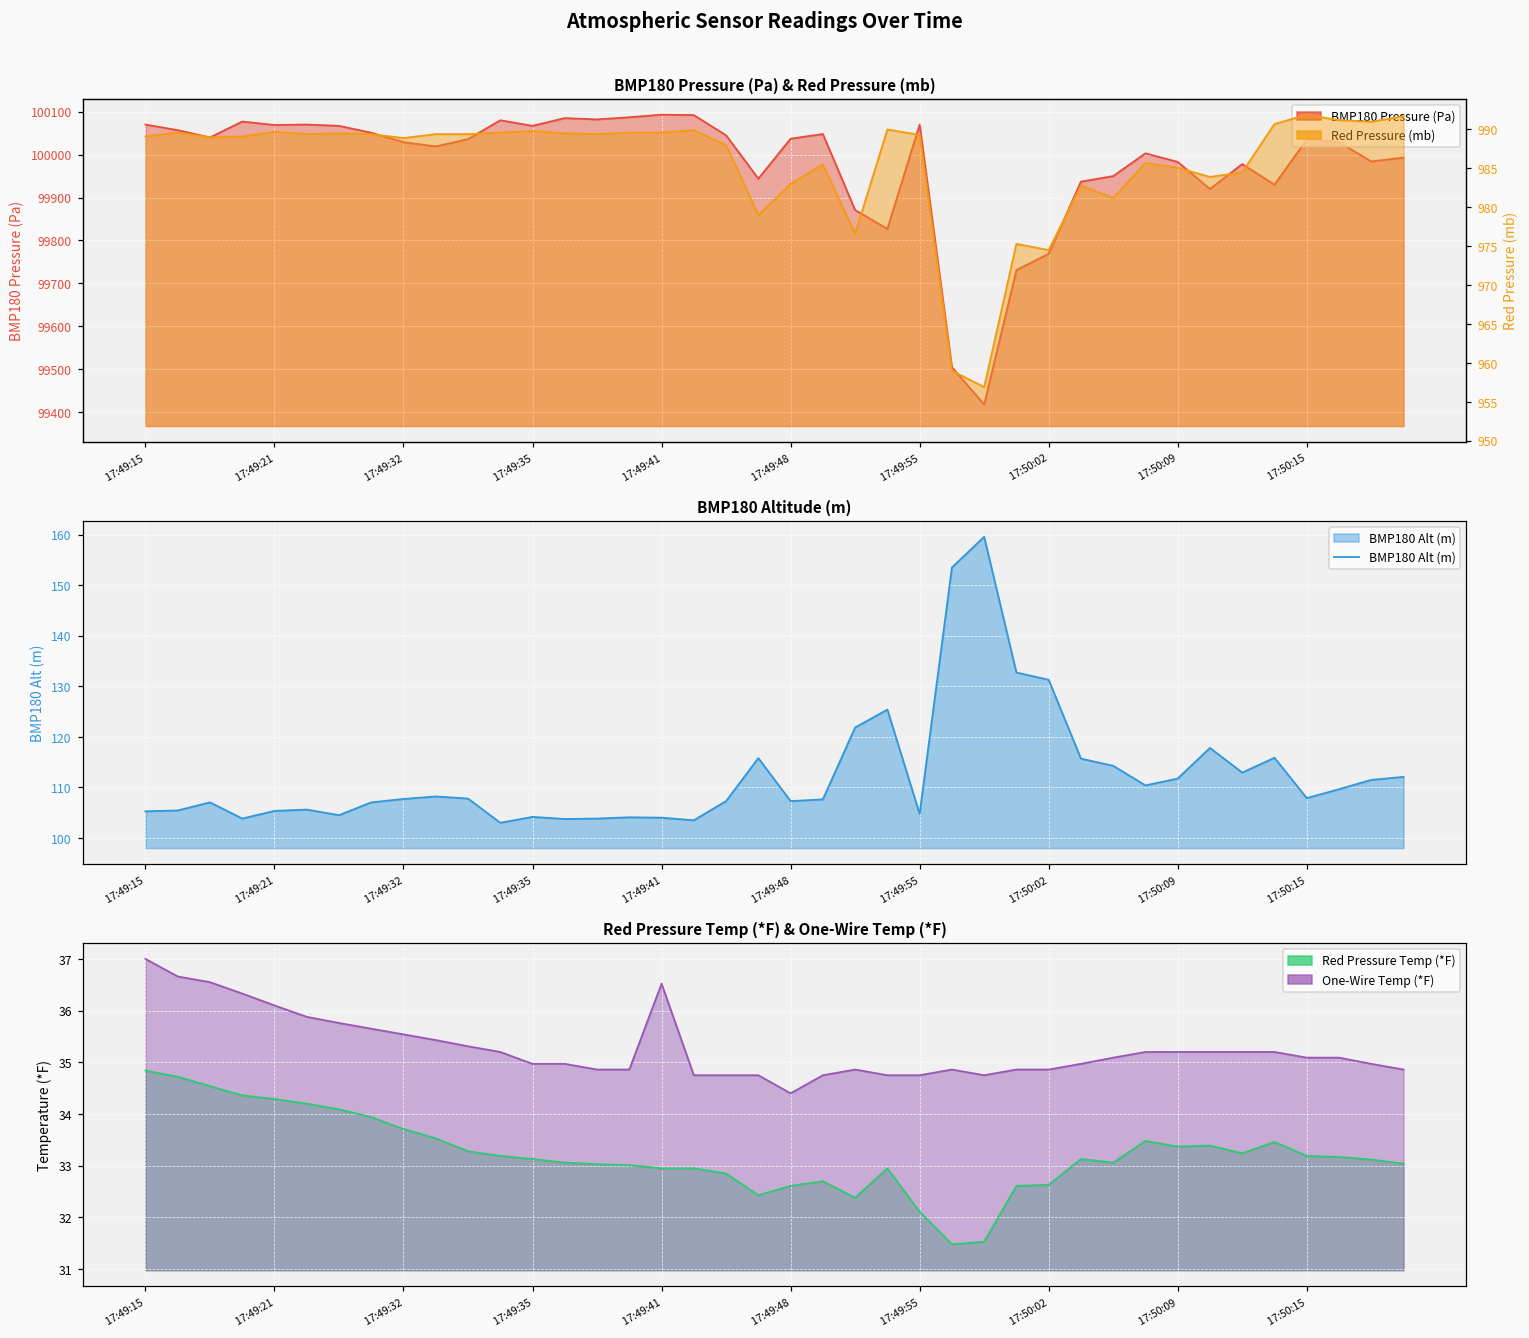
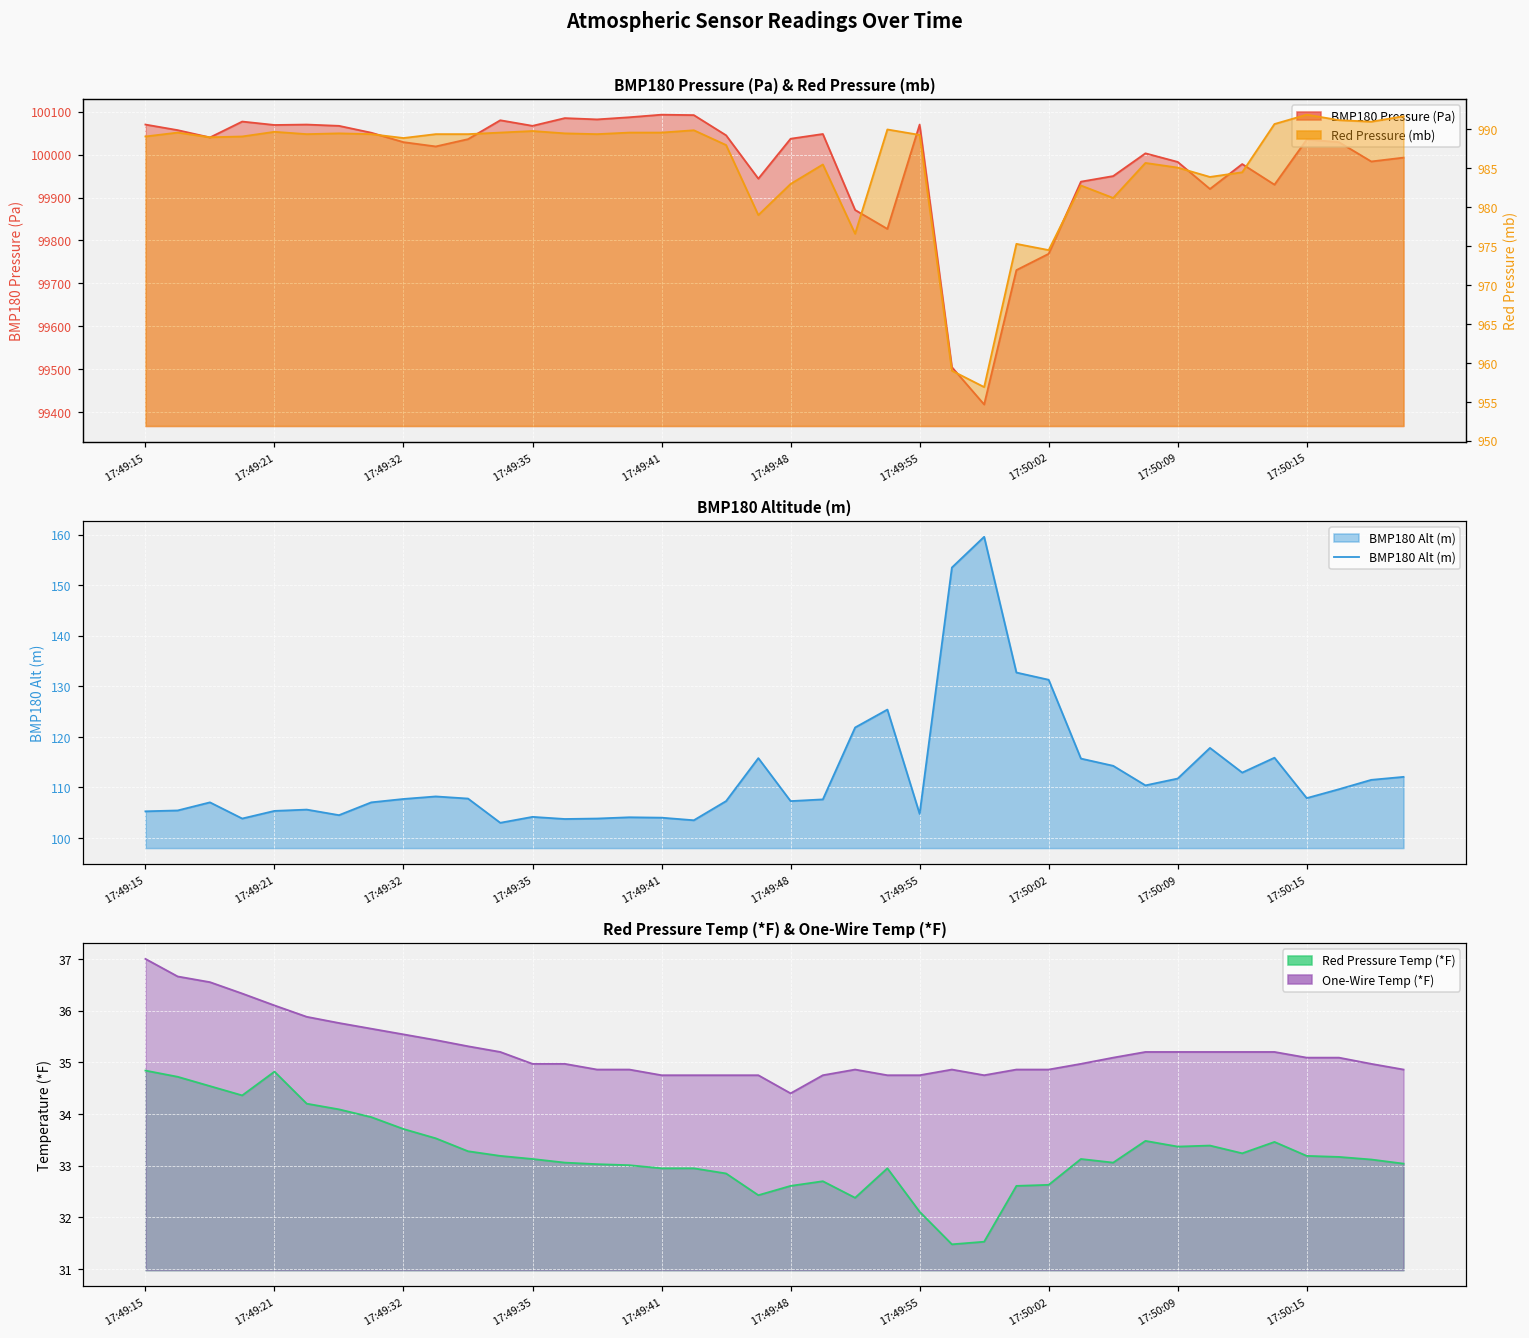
Red Pressure Temp (*F) & One-Wire Temp (*F), Red Pressure Temp (*F), 17:49:21: 34.3 -> 34.8
Red Pressure Temp (*F) & One-Wire Temp (*F), One-Wire Temp (*F), 17:49:41: 36.5 -> 34.8
